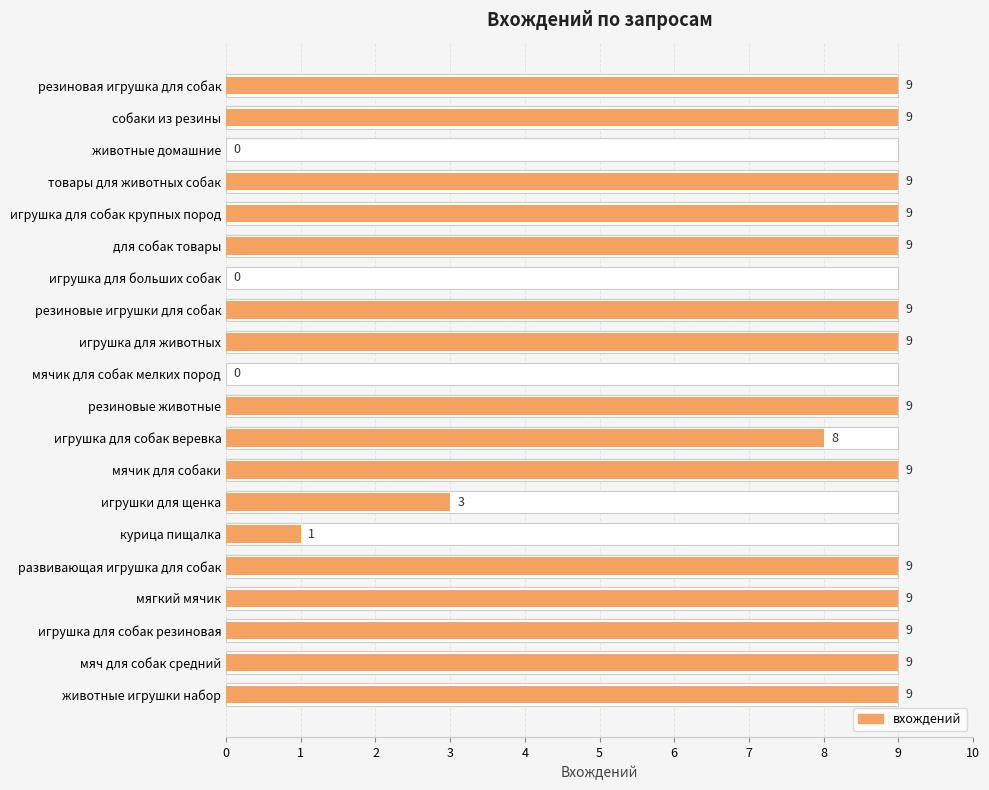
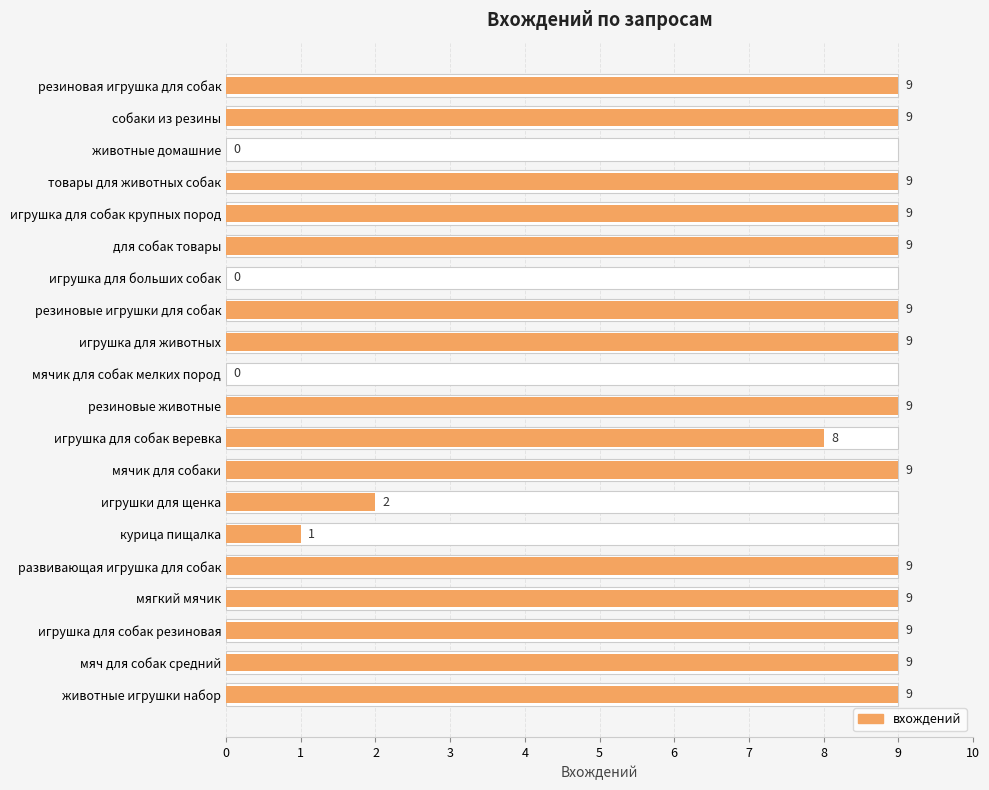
вхождений, игрушки для щенка: 3 -> 2
